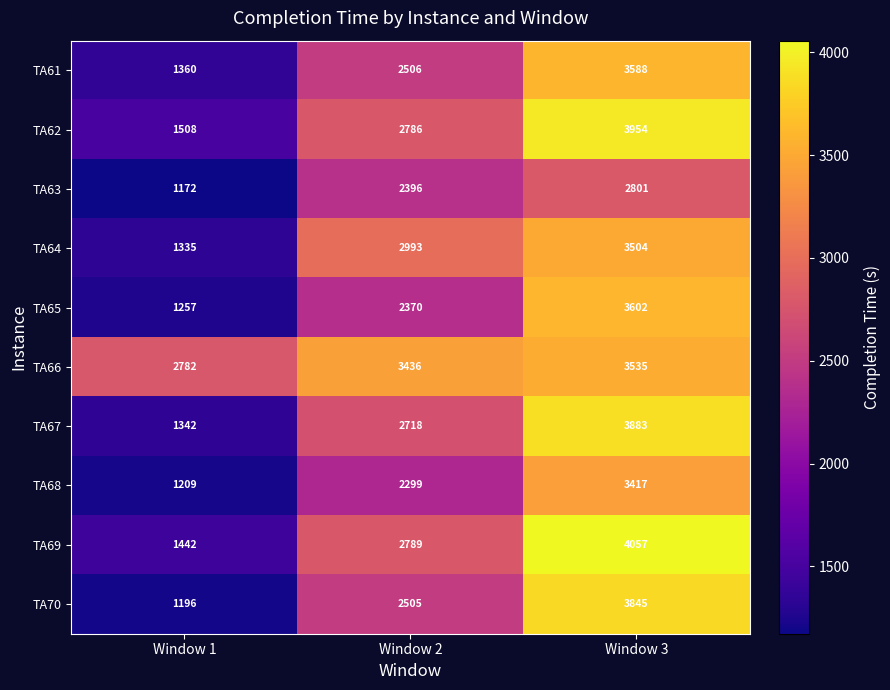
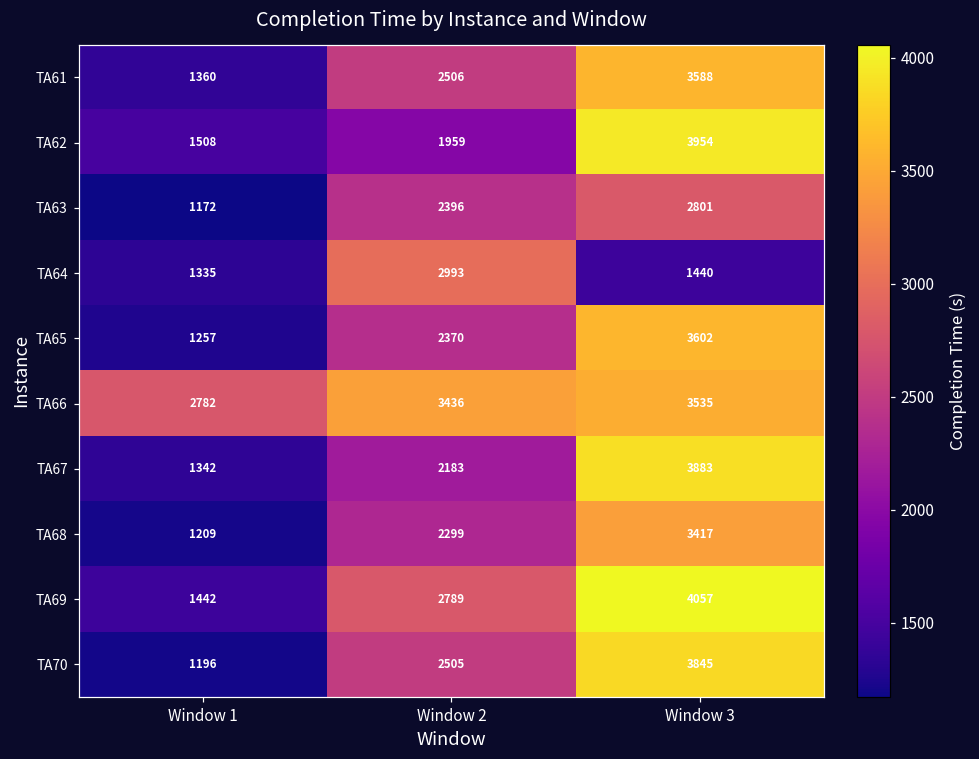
TA62, Window 2: 2786 -> 1959
TA64, Window 3: 3504 -> 1440
TA67, Window 2: 2718 -> 2183
